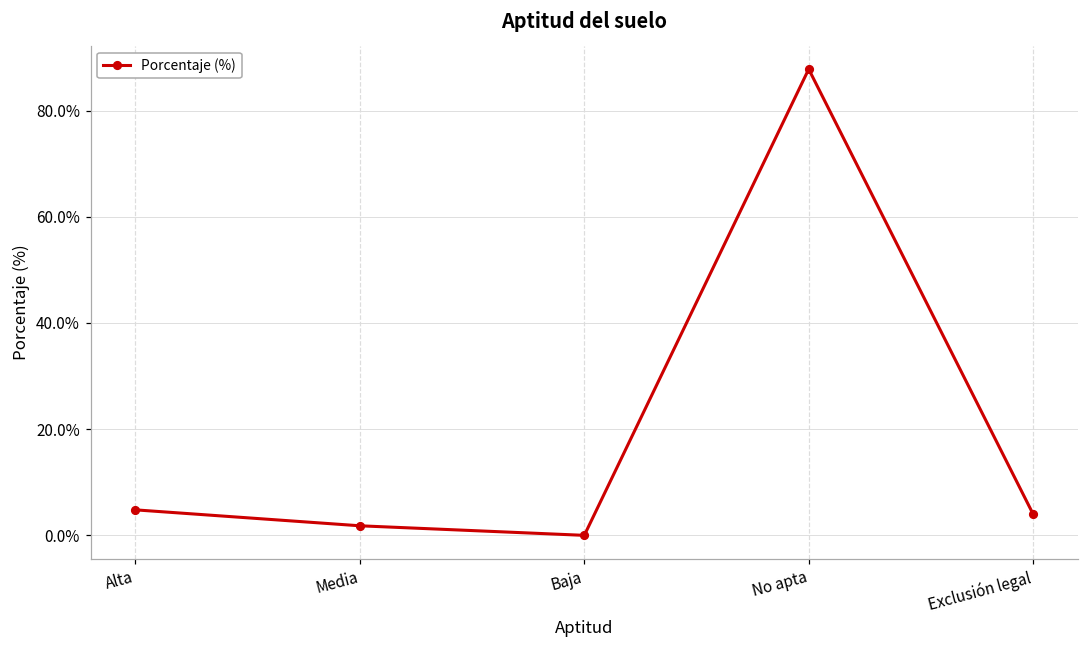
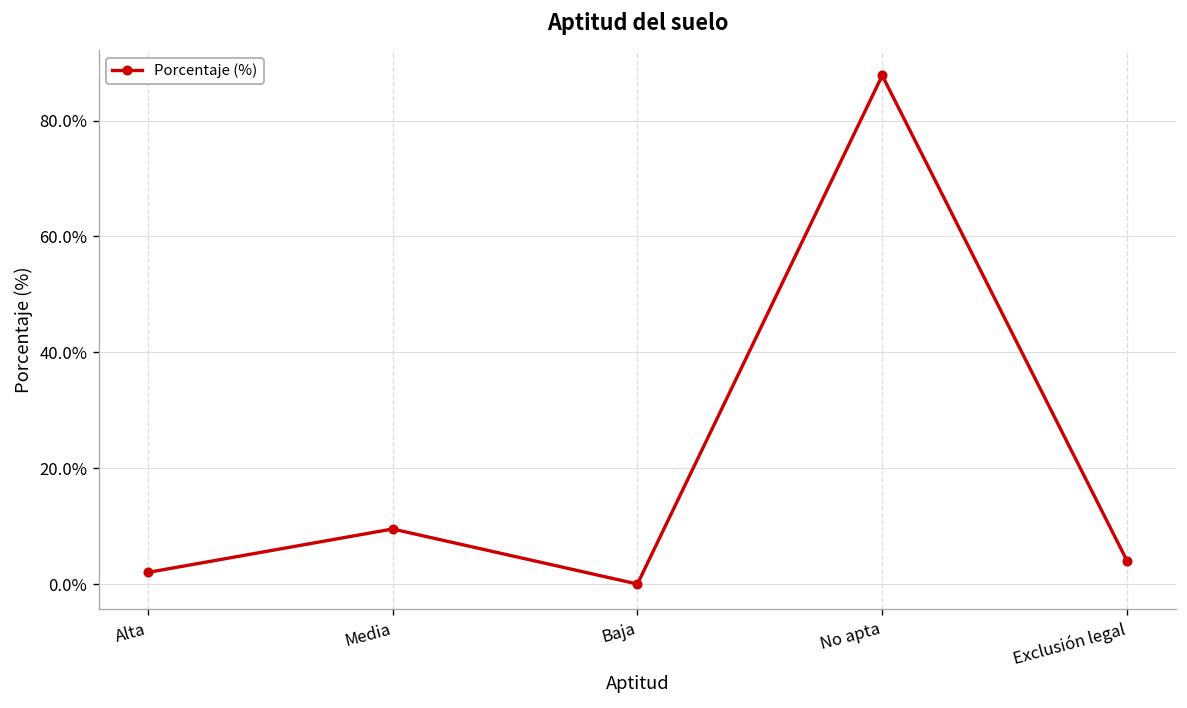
Alta: 5% -> 2%
Media: 2% -> 10%
